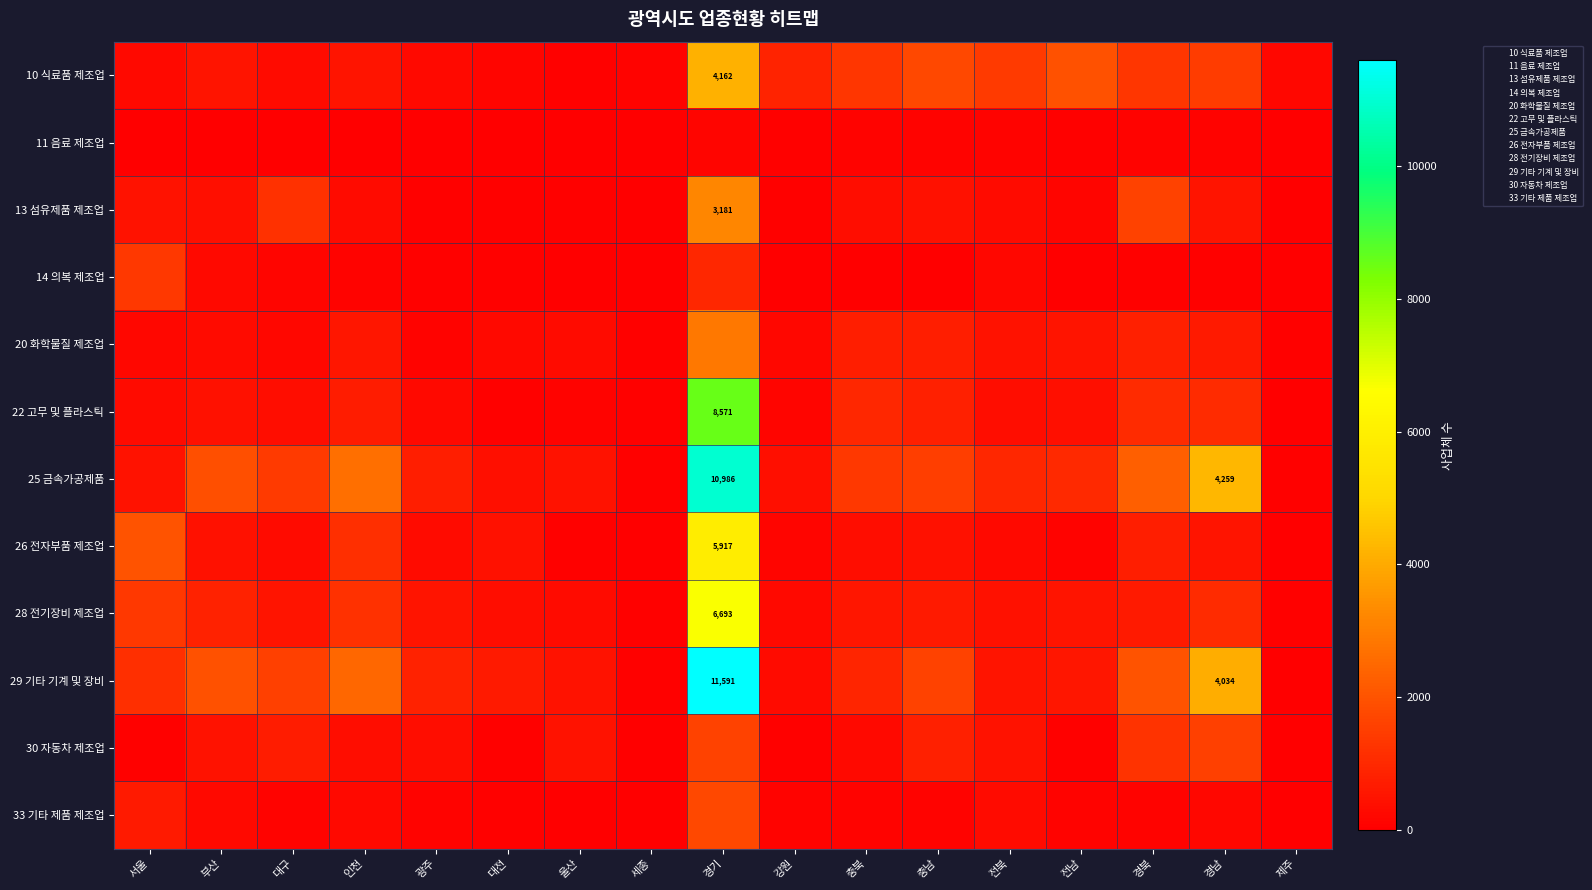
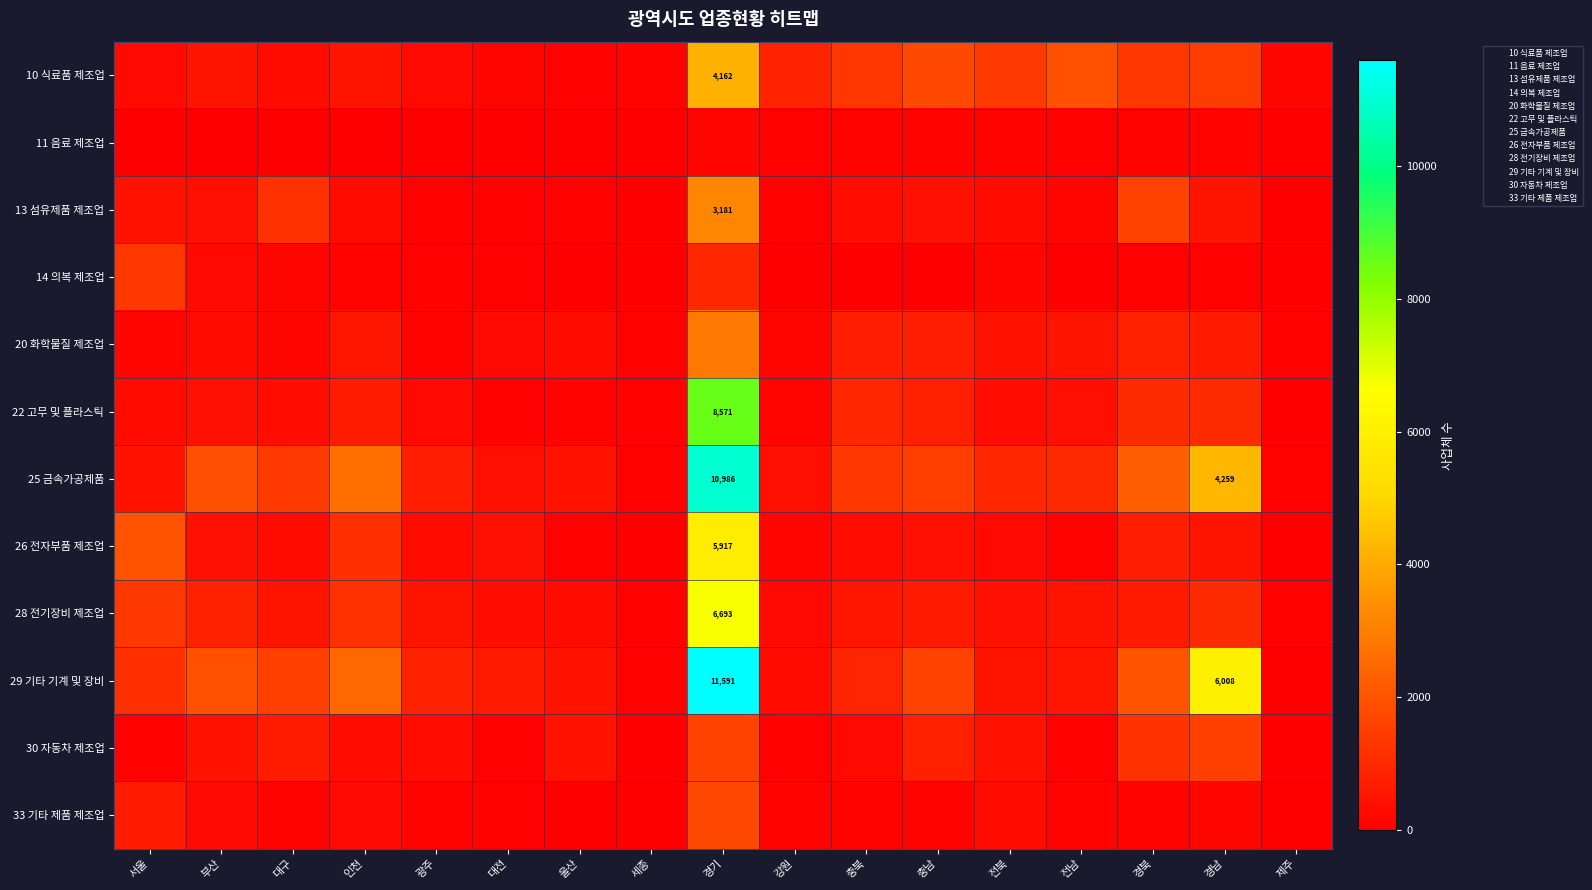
29 기타 기계 및 장비, 경남: 4,034 -> 6,008
